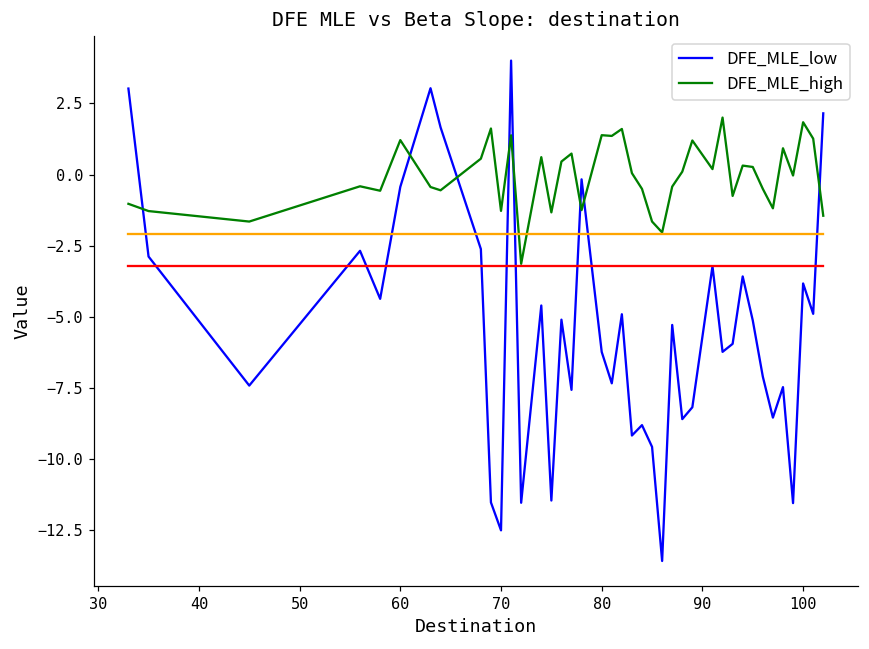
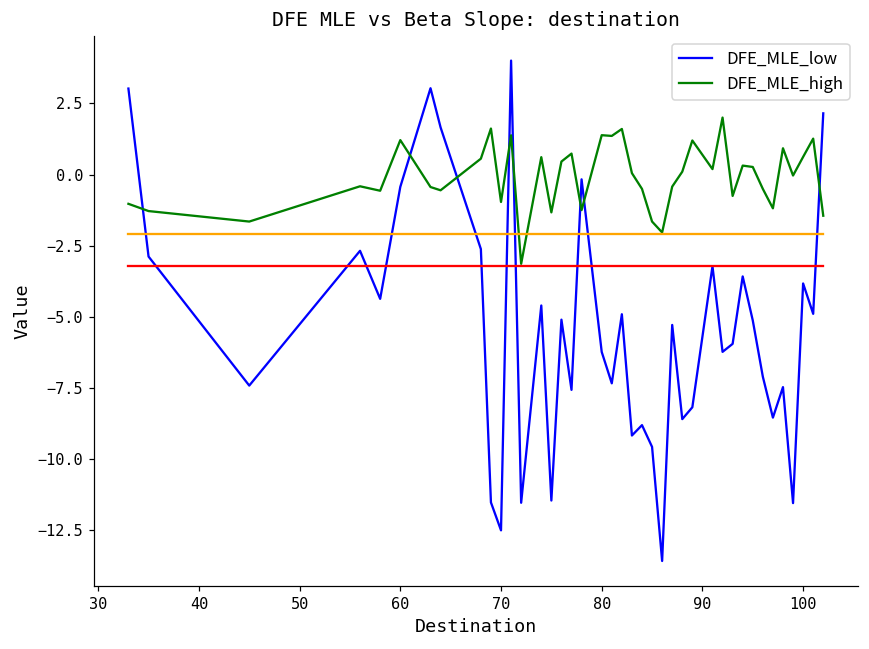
DFE_MLE_high, 70: -1.3 -> -1.0
DFE_MLE_high, 100: 1.8 -> 0.6
